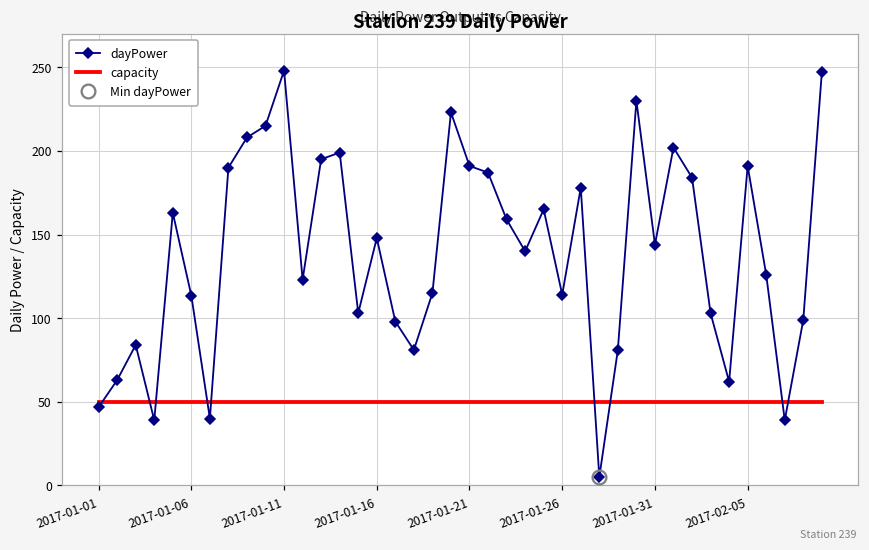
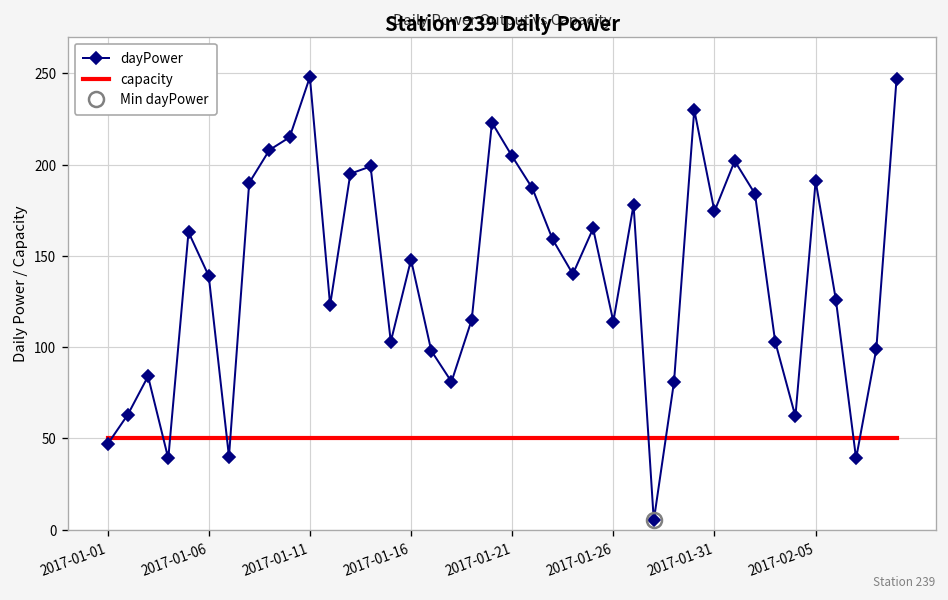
dayPower, 2017-01-06: 114 -> 139
dayPower, 2017-01-21: 191 -> 205
dayPower, 2017-01-31: 144 -> 174
